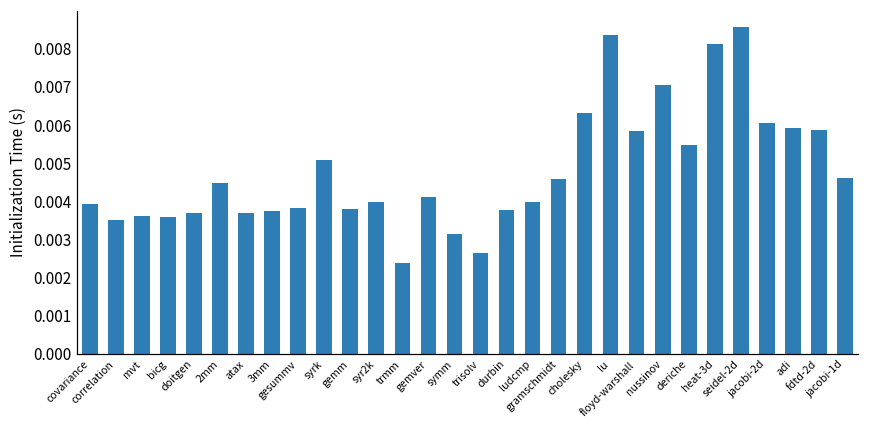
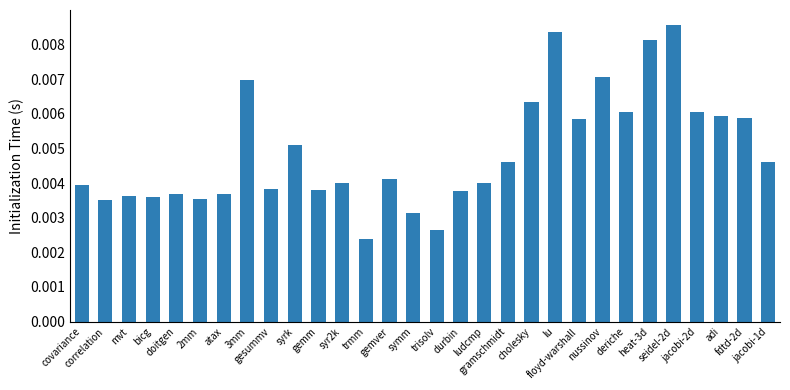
2mm: 0.0045 -> 0.0035
3mm: 0.0037 -> 0.0070
deriche: 0.0055 -> 0.0060
